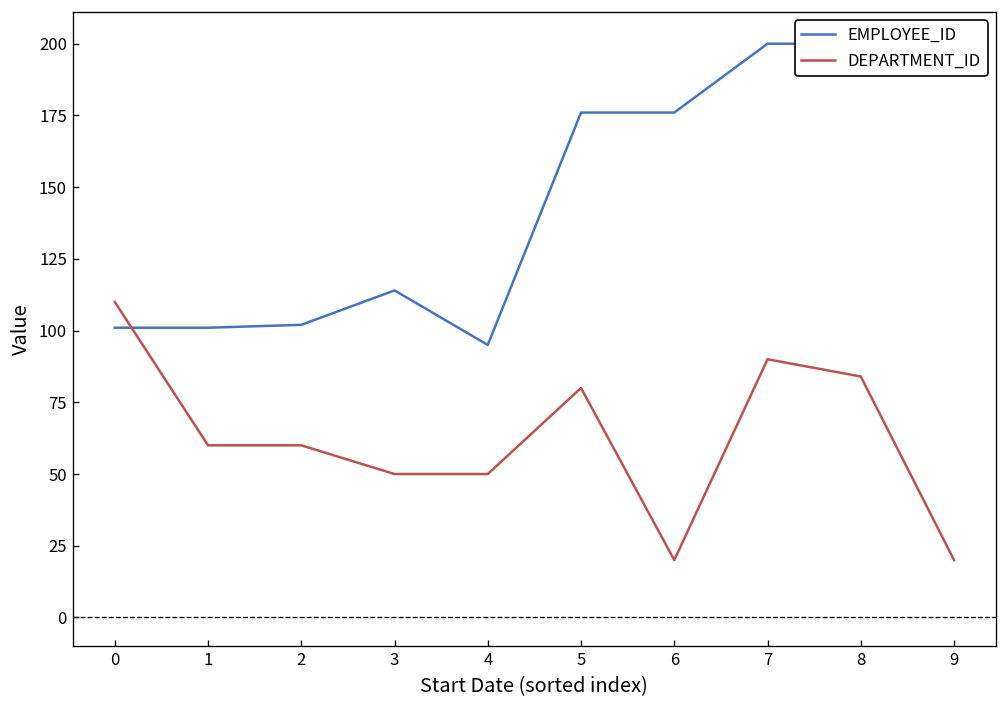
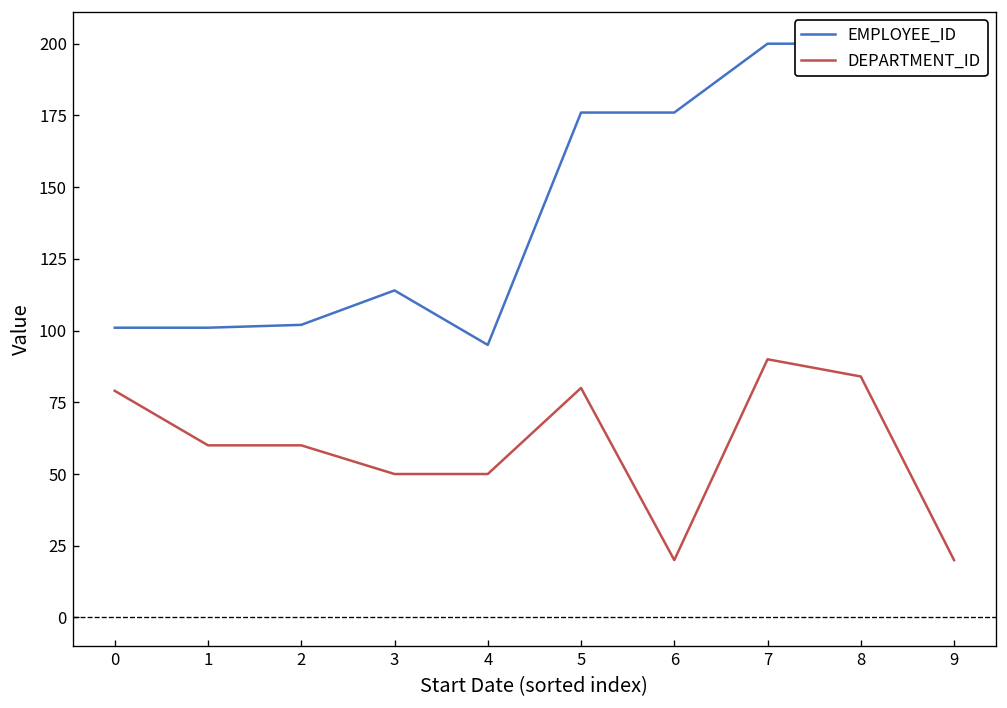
DEPARTMENT_ID, 0: 110 -> 79
